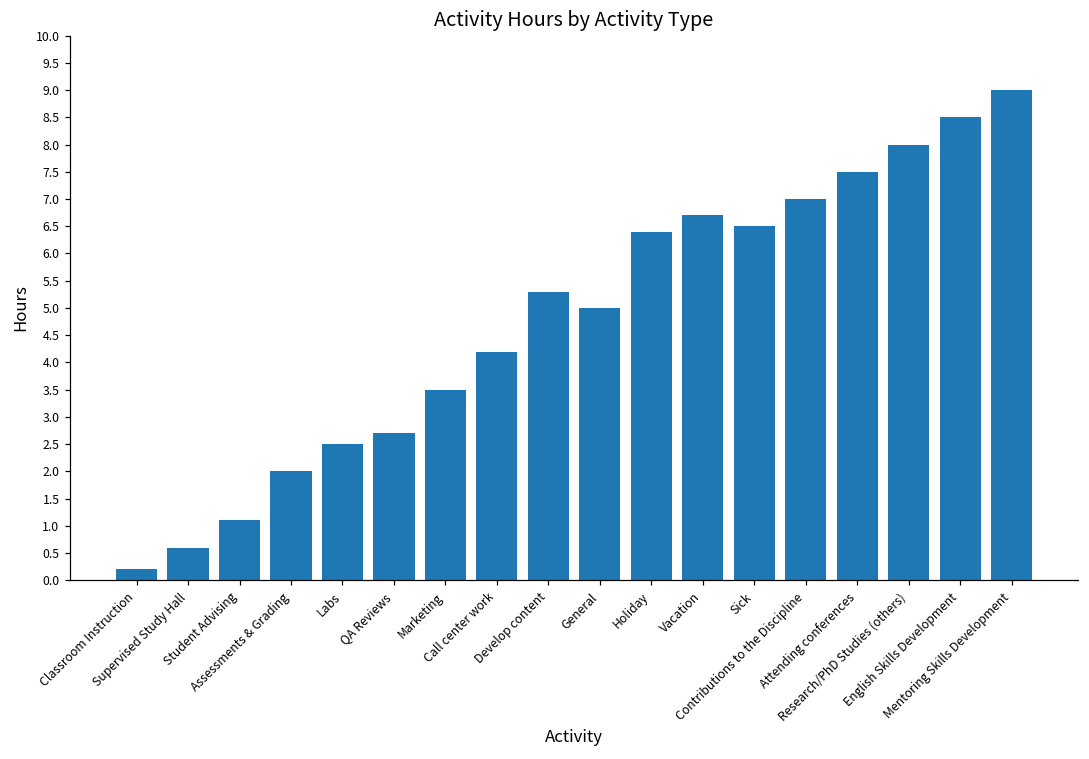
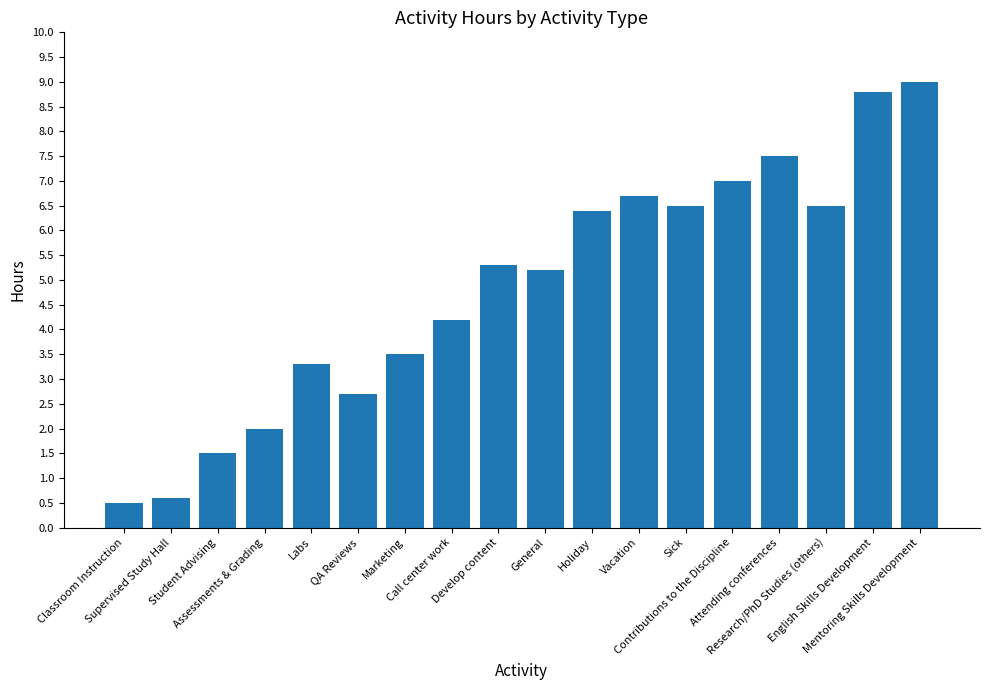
Classroom Instruction: 0.2 -> 0.5
Student Advising: 1.1 -> 1.5
Labs: 2.5 -> 3.3
General: 5.0 -> 5.2
Research/PhD Studies (others): 8.0 -> 6.5
English Skills Development: 8.5 -> 8.8
